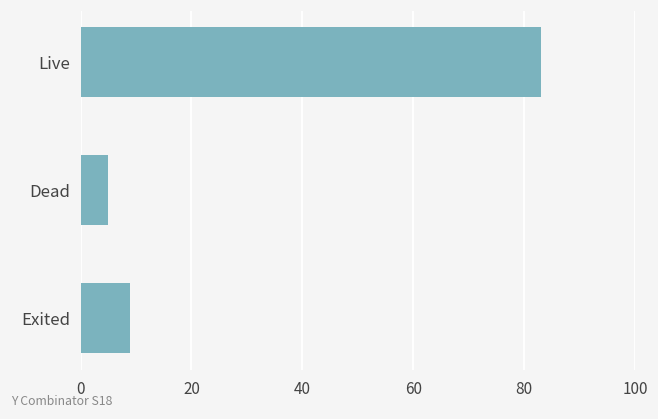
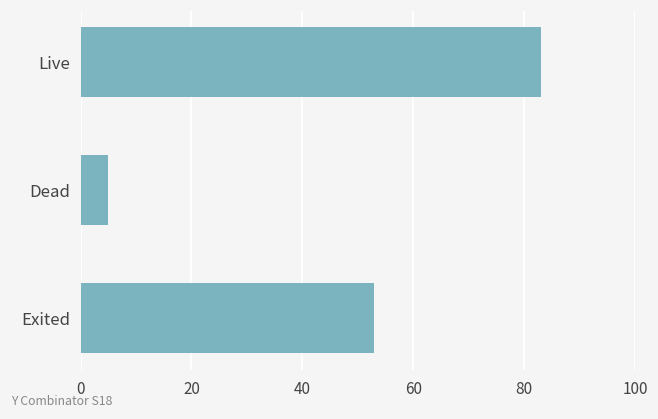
Exited: 9 -> 53
